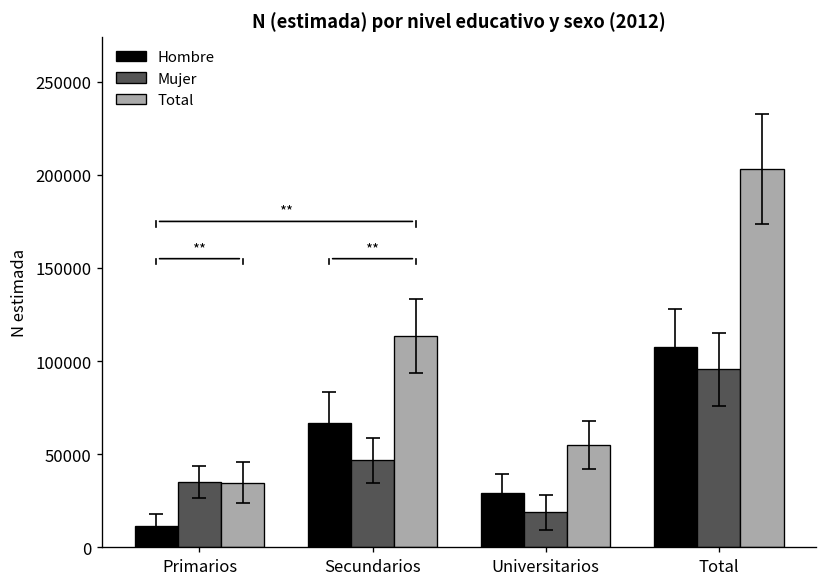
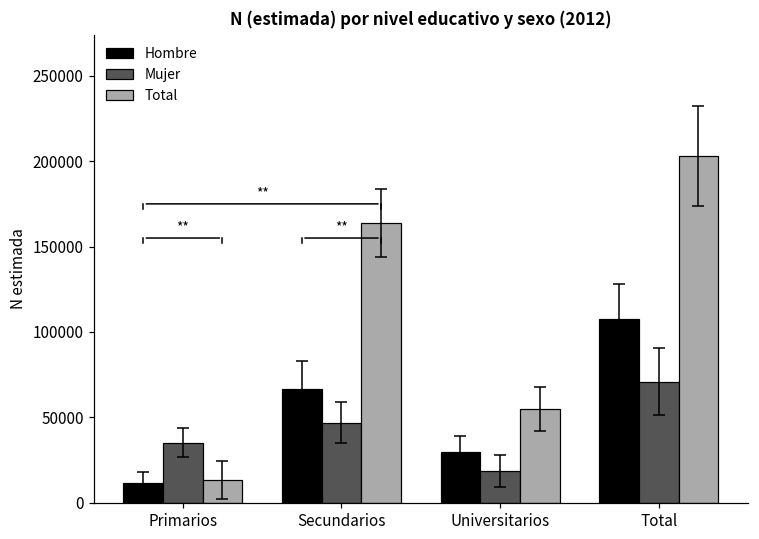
Total, Primarios: 35000 -> 13000
Total, Secundarios: 114000 -> 164000
Mujer, Total: 96000 -> 71000
